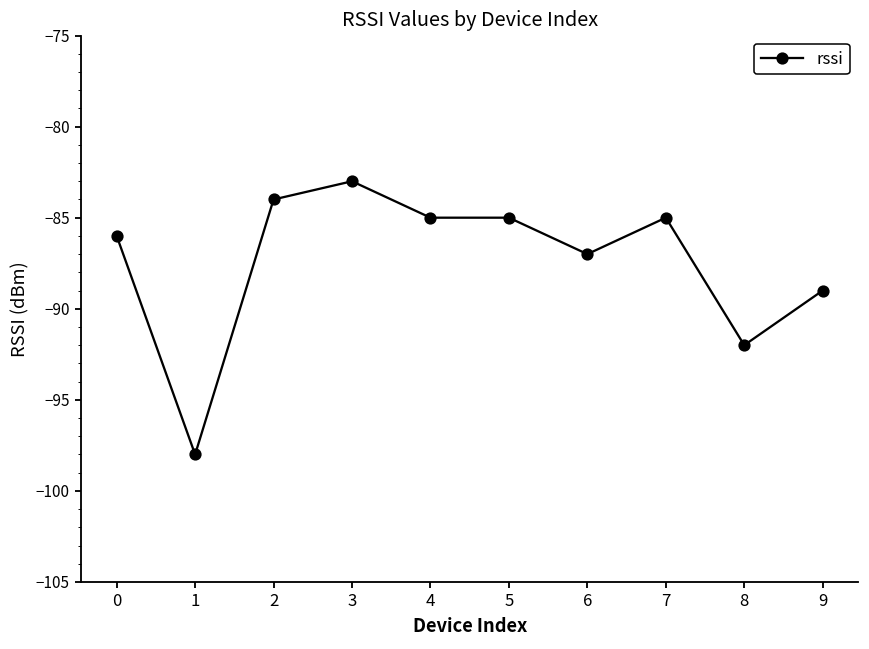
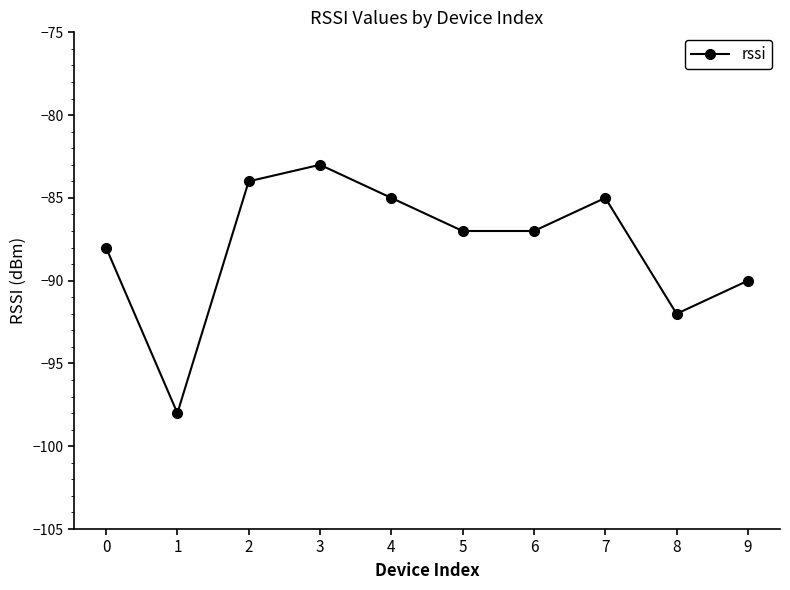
0: -86 -> -88
5: -85 -> -87
9: -89 -> -90
